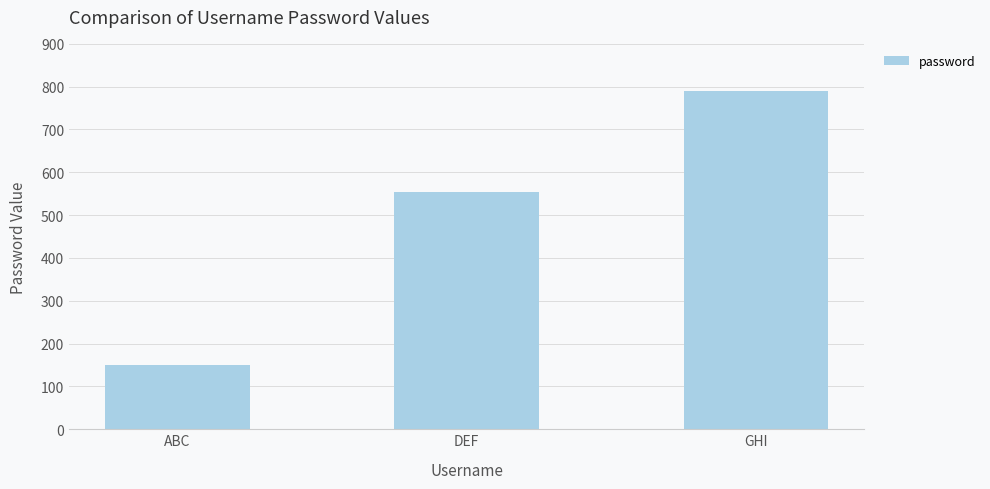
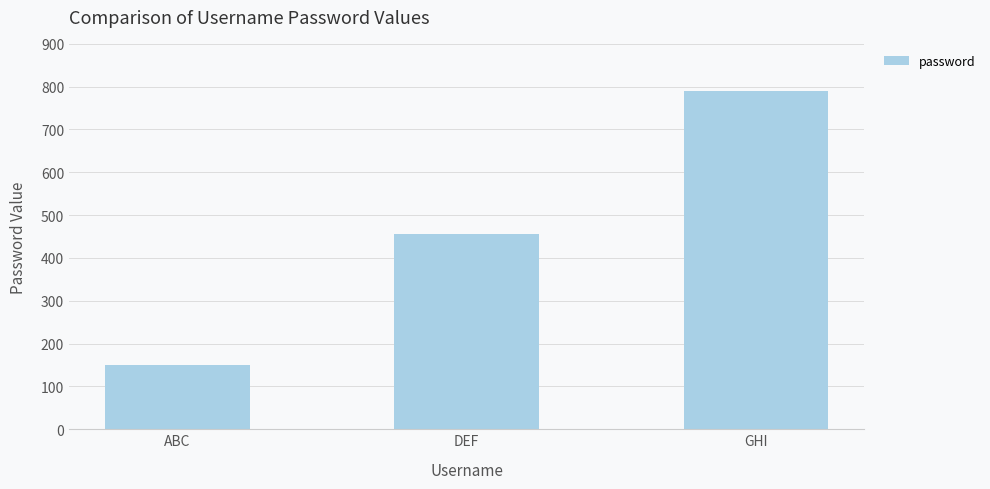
DEF: 560 -> 460
